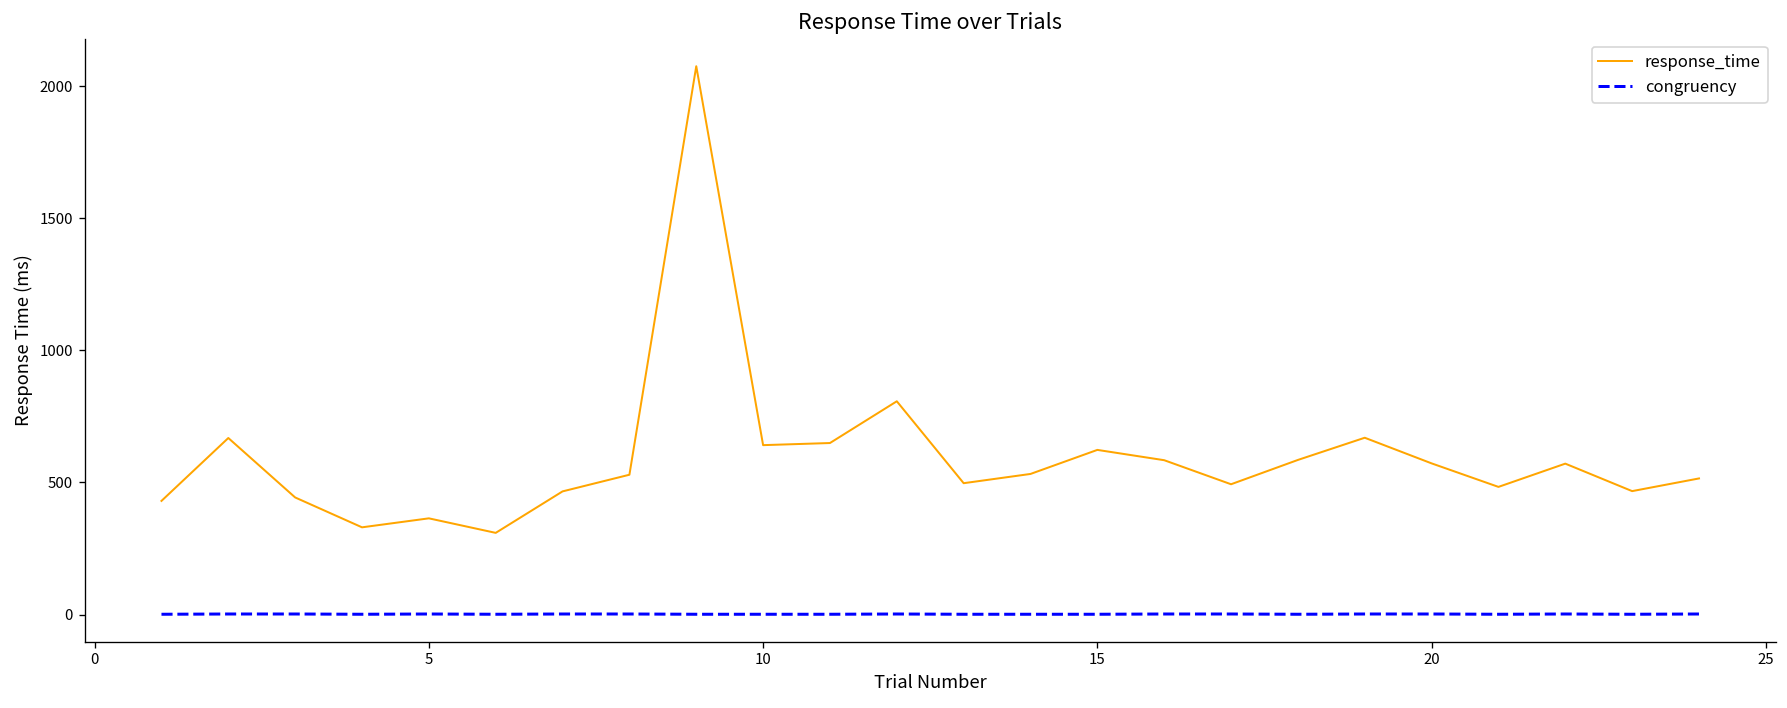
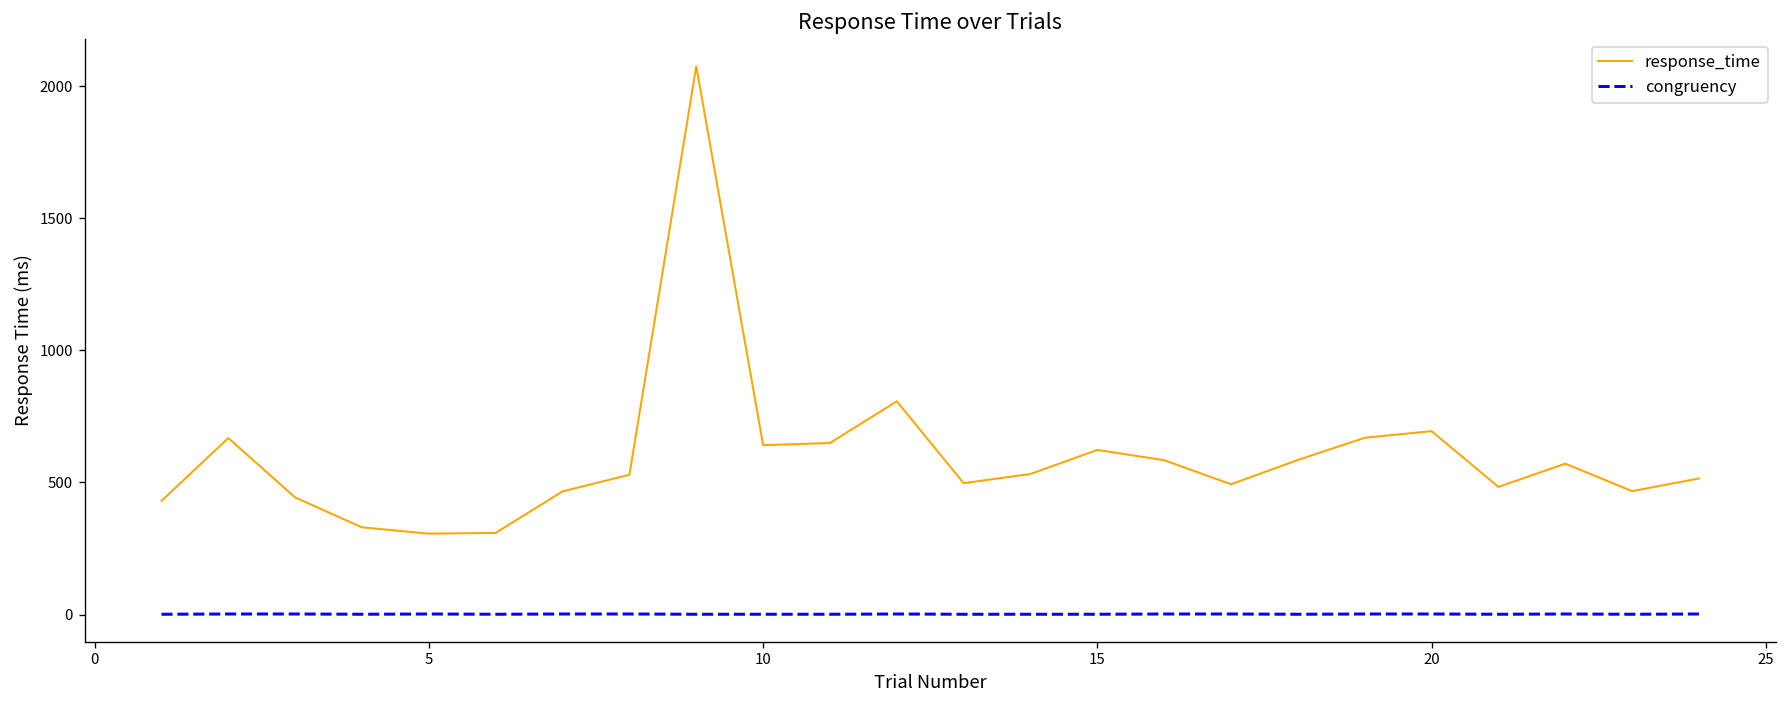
response_time, 5: 360 -> 310
response_time, 20: 570 -> 690
